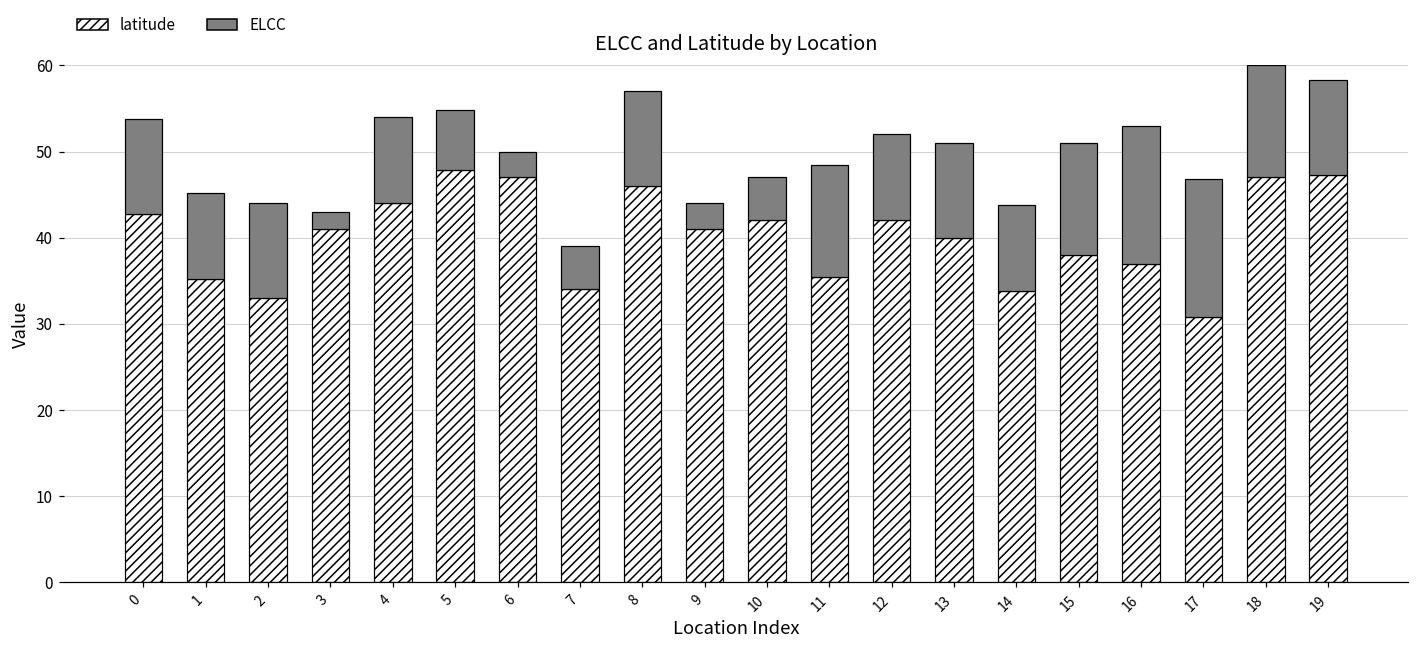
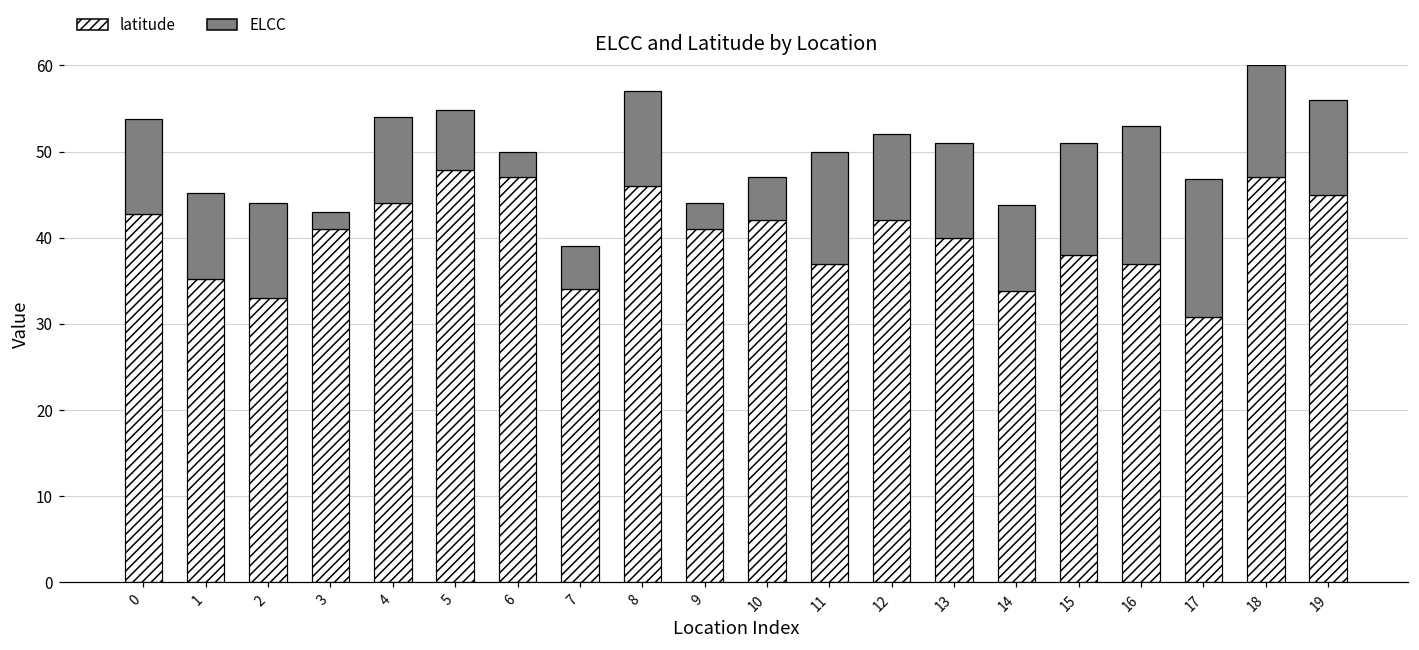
latitude, 11: 35 -> 37
latitude, 19: 47 -> 45
